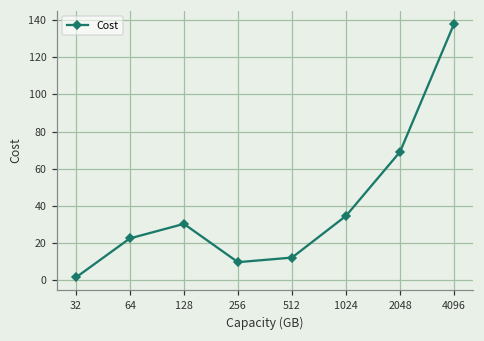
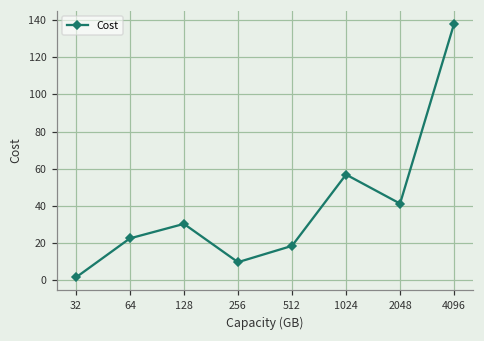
512: 12 -> 18
1024: 35 -> 57
2048: 69 -> 41
